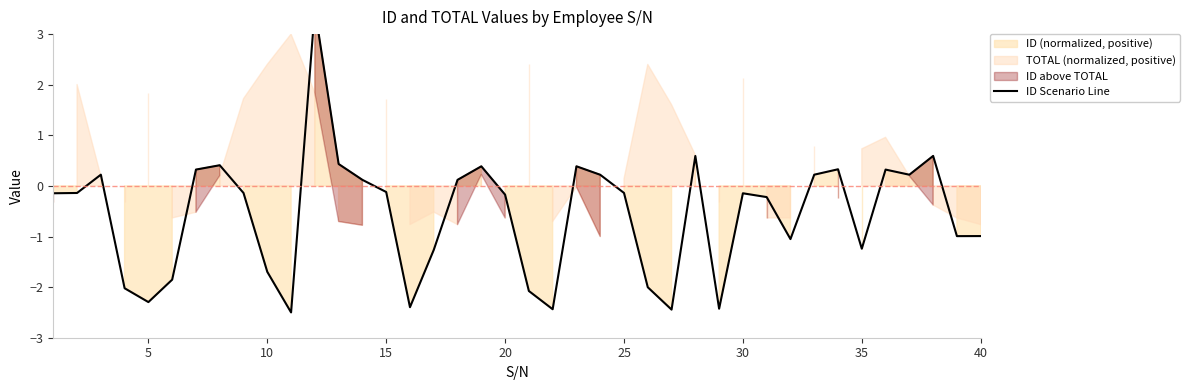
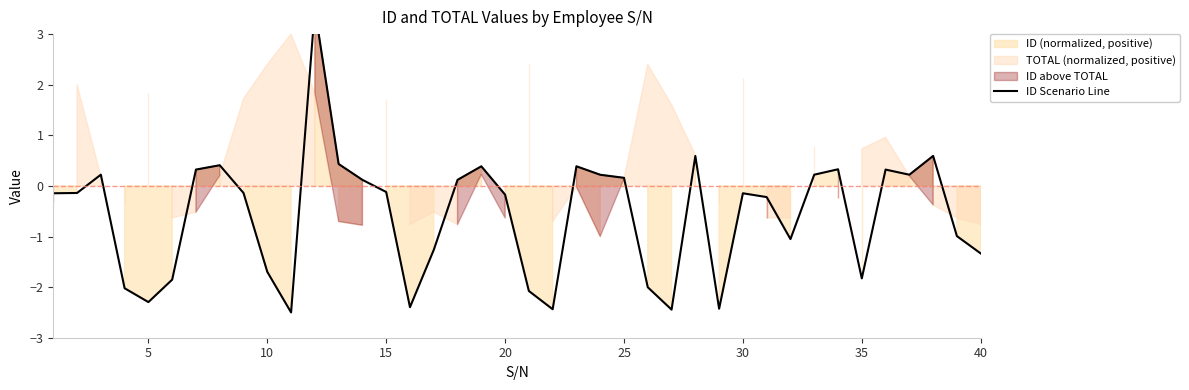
25: -0.1 -> 0.2
35: -1.2 -> -1.8
40: -1.0 -> -1.3
